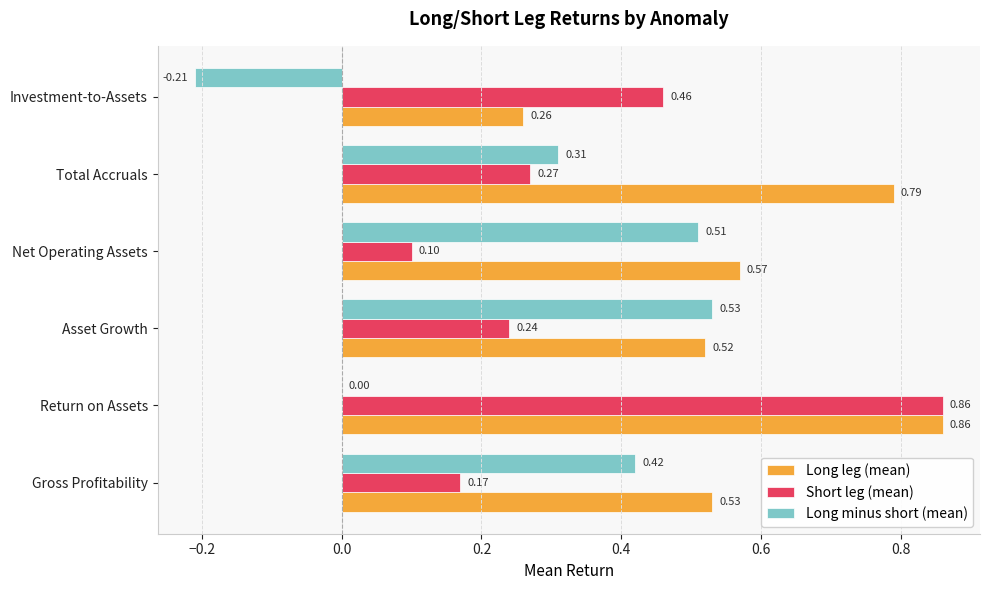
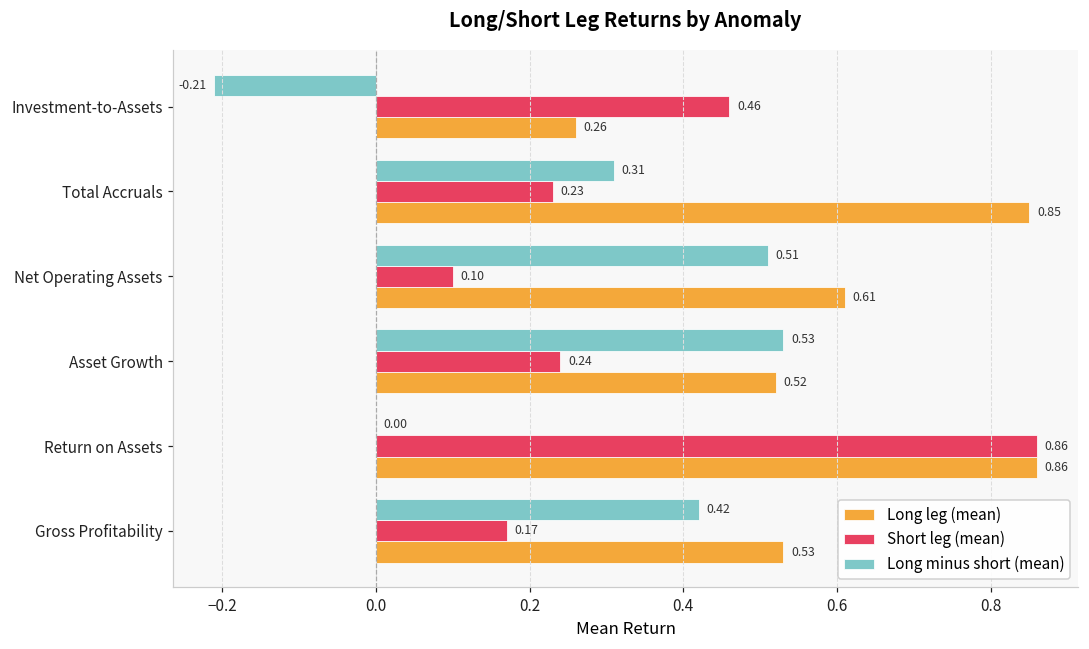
Short leg (mean), Total Accruals: 0.27 -> 0.23
Long leg (mean), Total Accruals: 0.79 -> 0.85
Long leg (mean), Net Operating Assets: 0.57 -> 0.61
